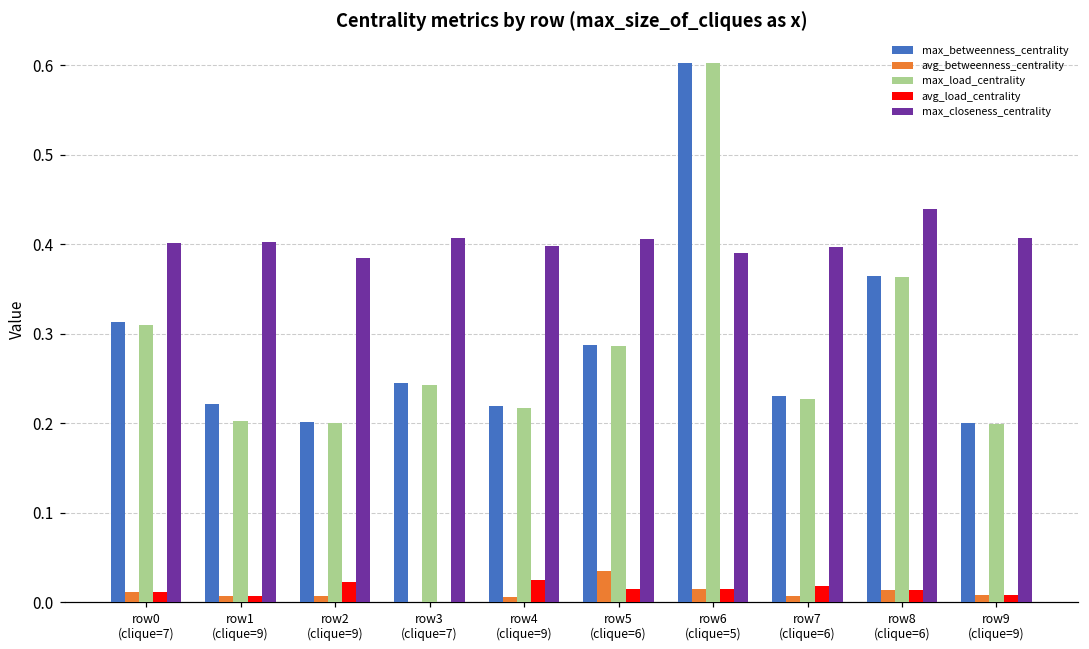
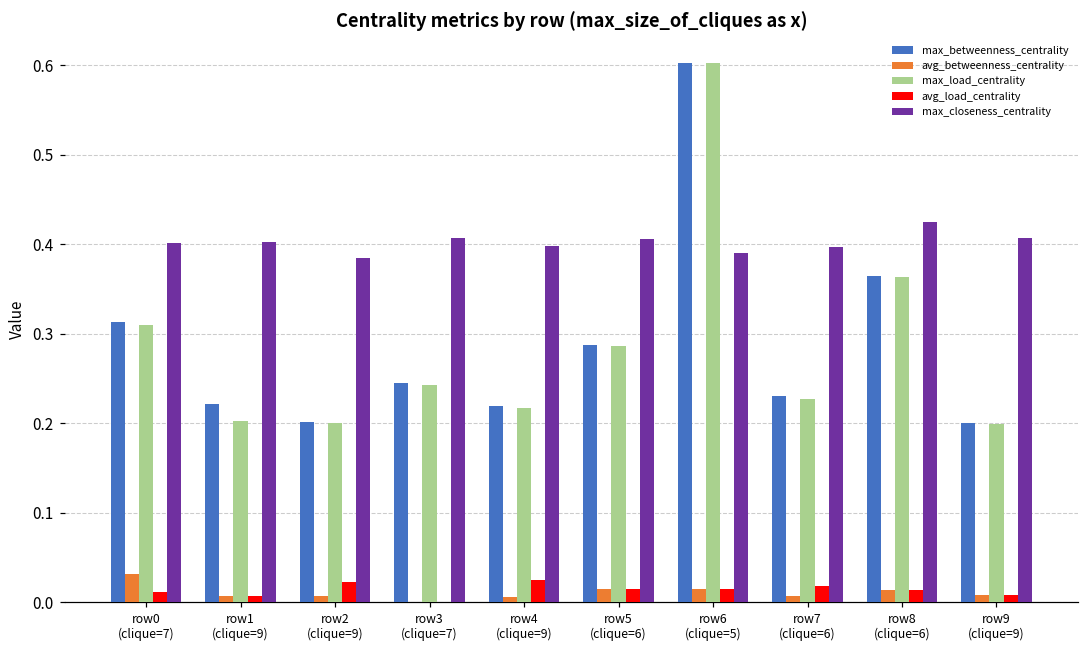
avg_betweenness_centrality, row0 (clique=7): 0.01 -> 0.03
avg_betweenness_centrality, row5 (clique=6): 0.03 -> 0.02
max_closeness_centrality, row8 (clique=6): 0.44 -> 0.42
